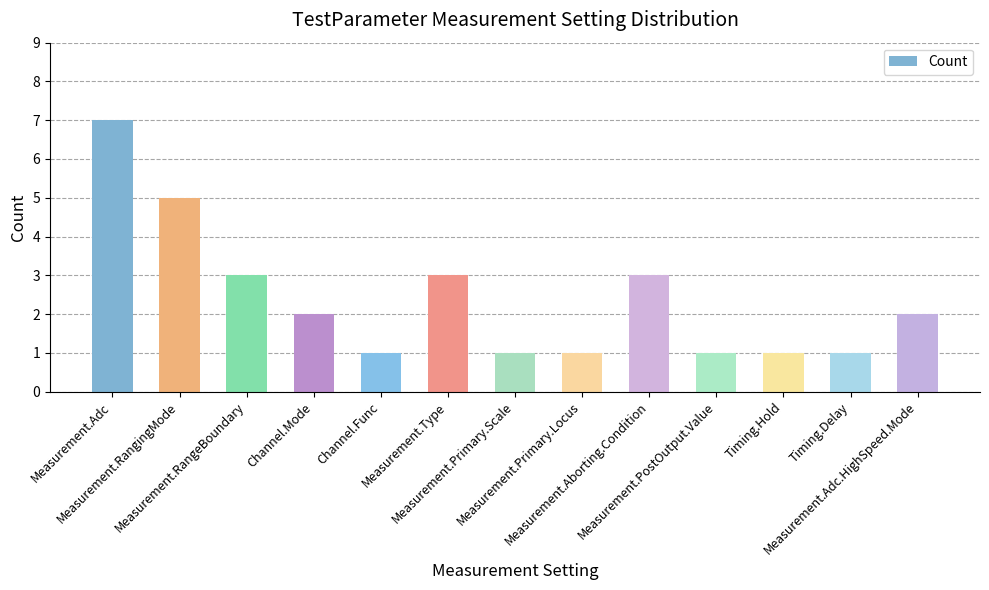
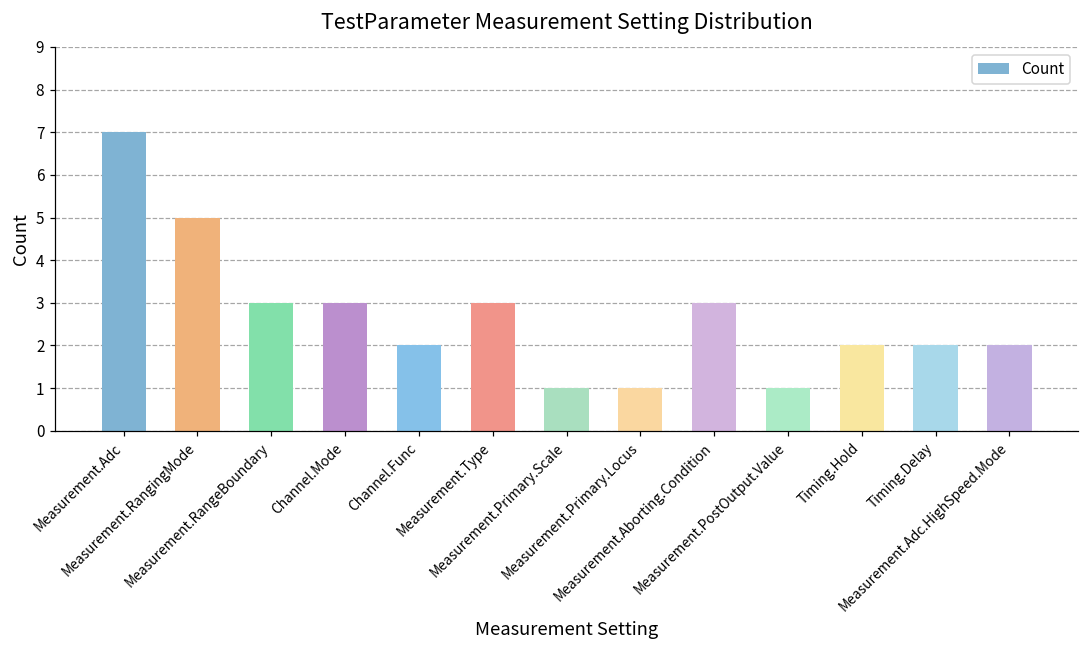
Channel.Mode: 2 -> 3
Channel.Func: 1 -> 2
Timing.Hold: 1 -> 2
Timing.Delay: 1 -> 2
